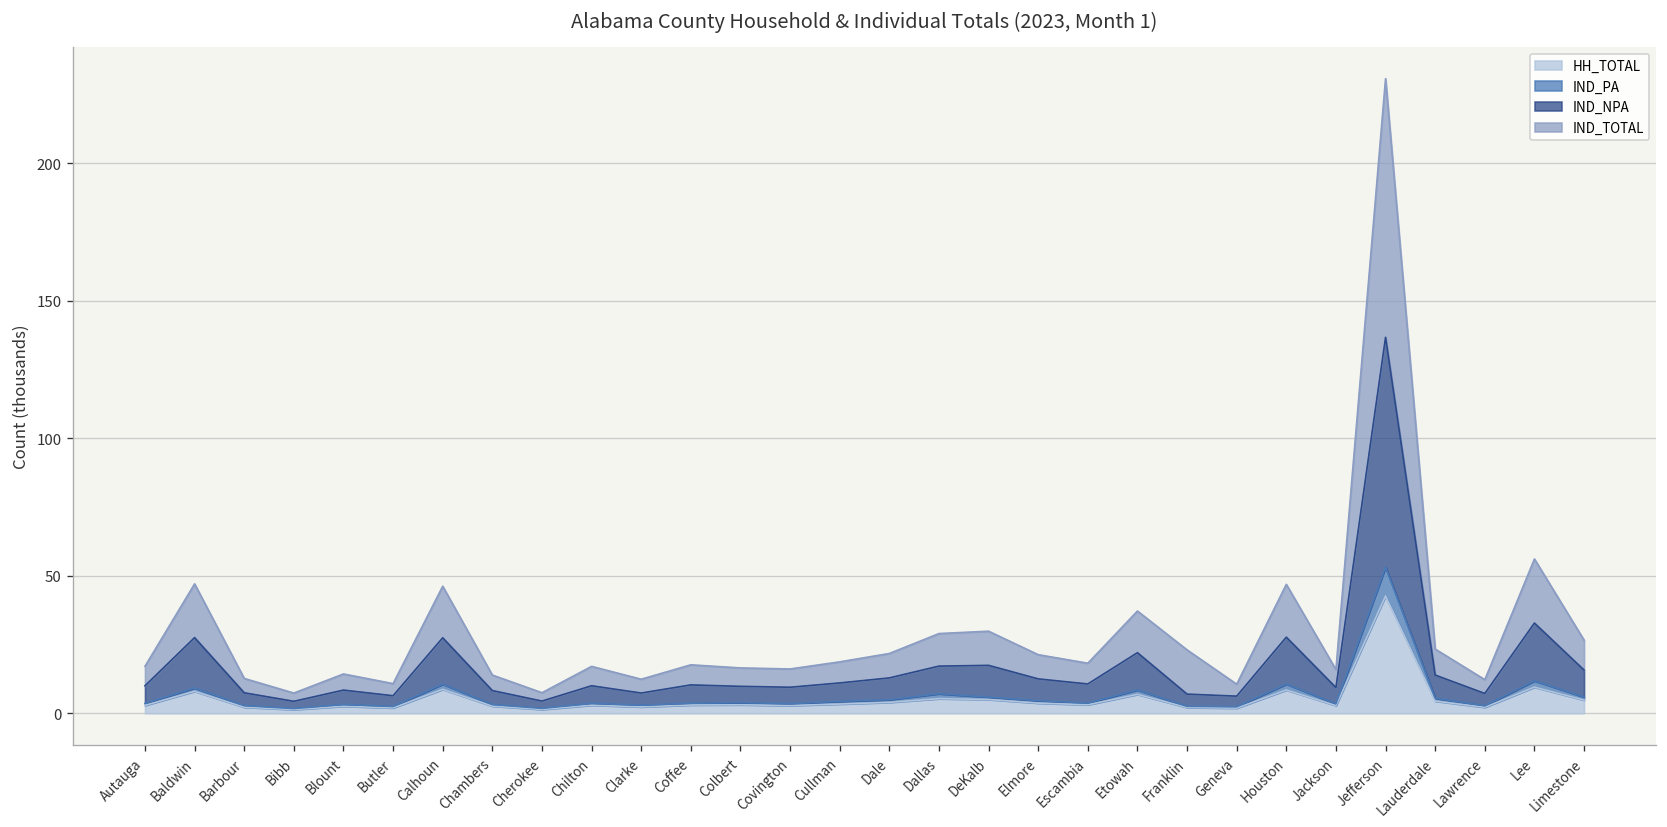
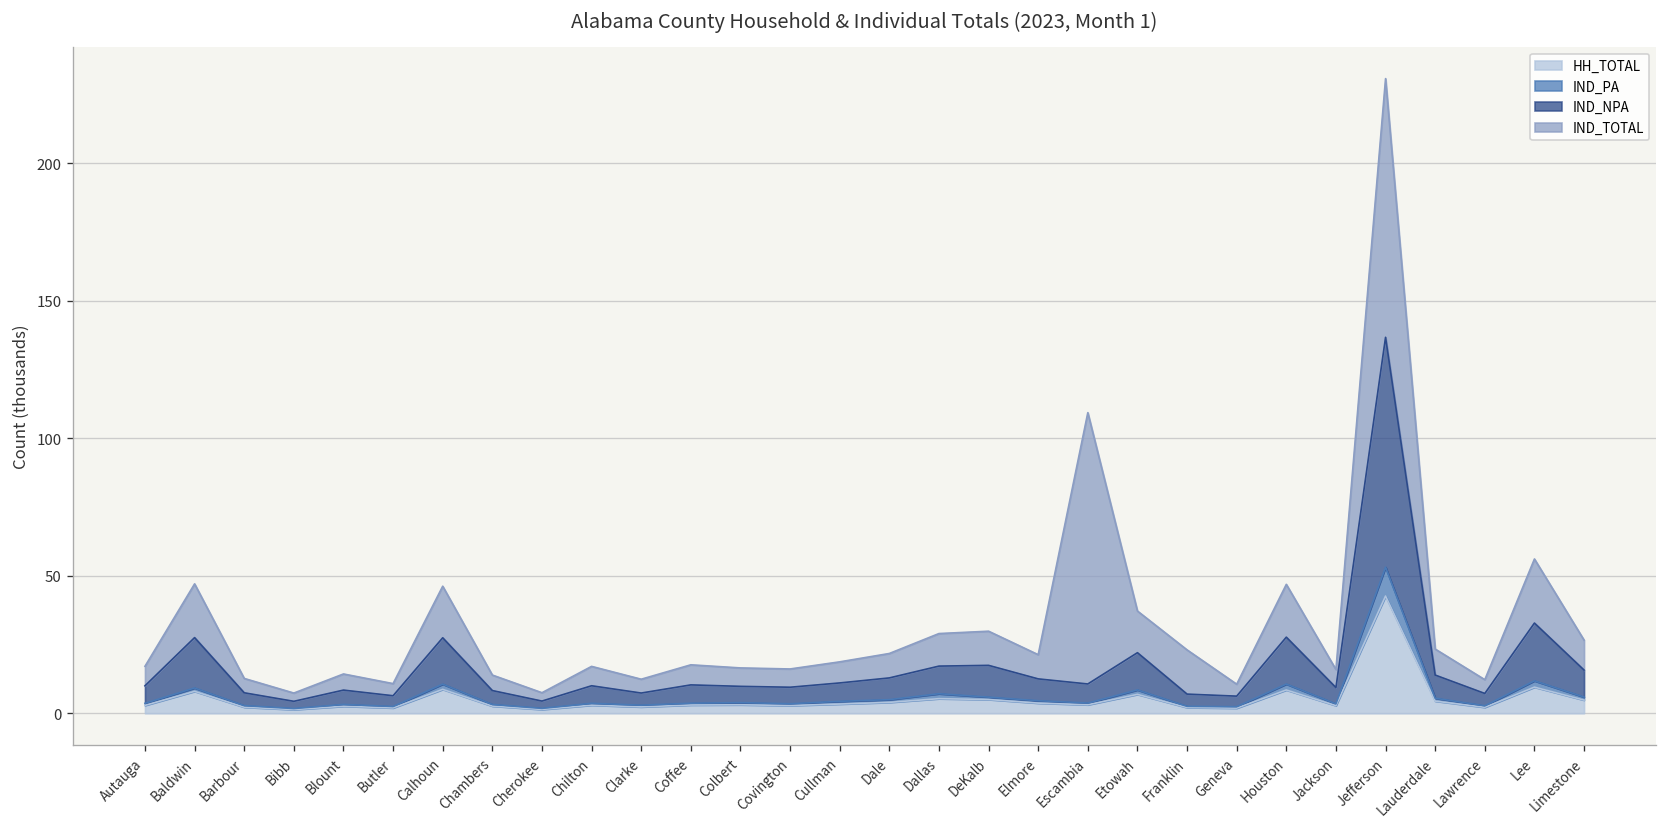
IND_TOTAL, Escambia: 8 -> 99
